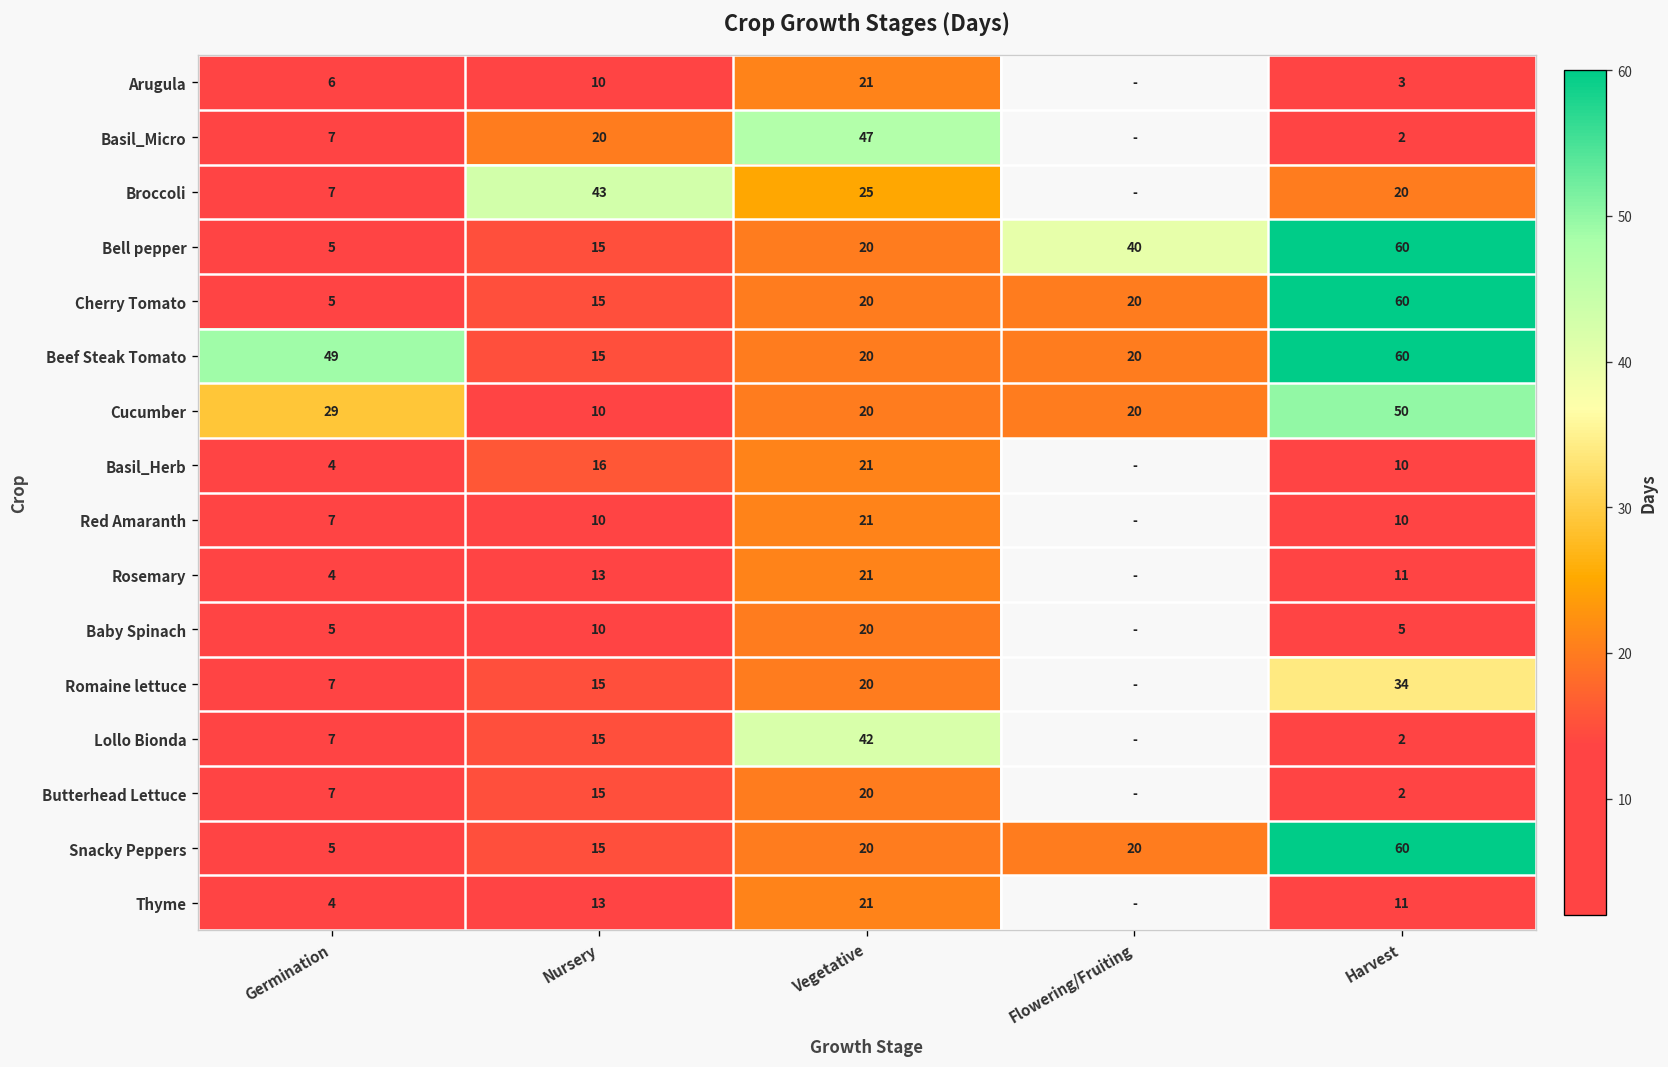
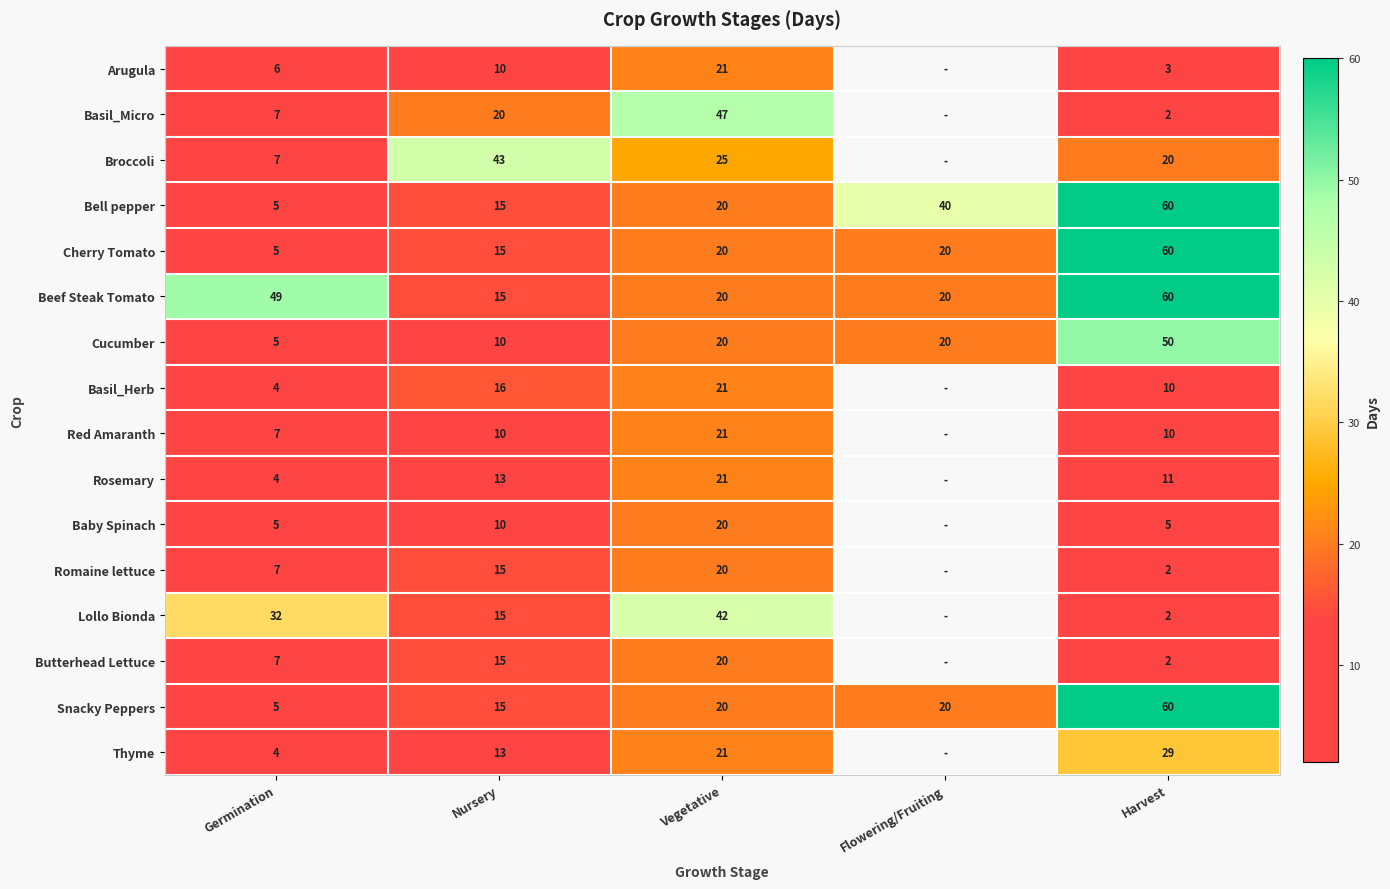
Cucumber, Germination: 29 -> 5
Romaine lettuce, Harvest: 34 -> 2
Lollo Bionda, Germination: 7 -> 32
Thyme, Harvest: 11 -> 29
